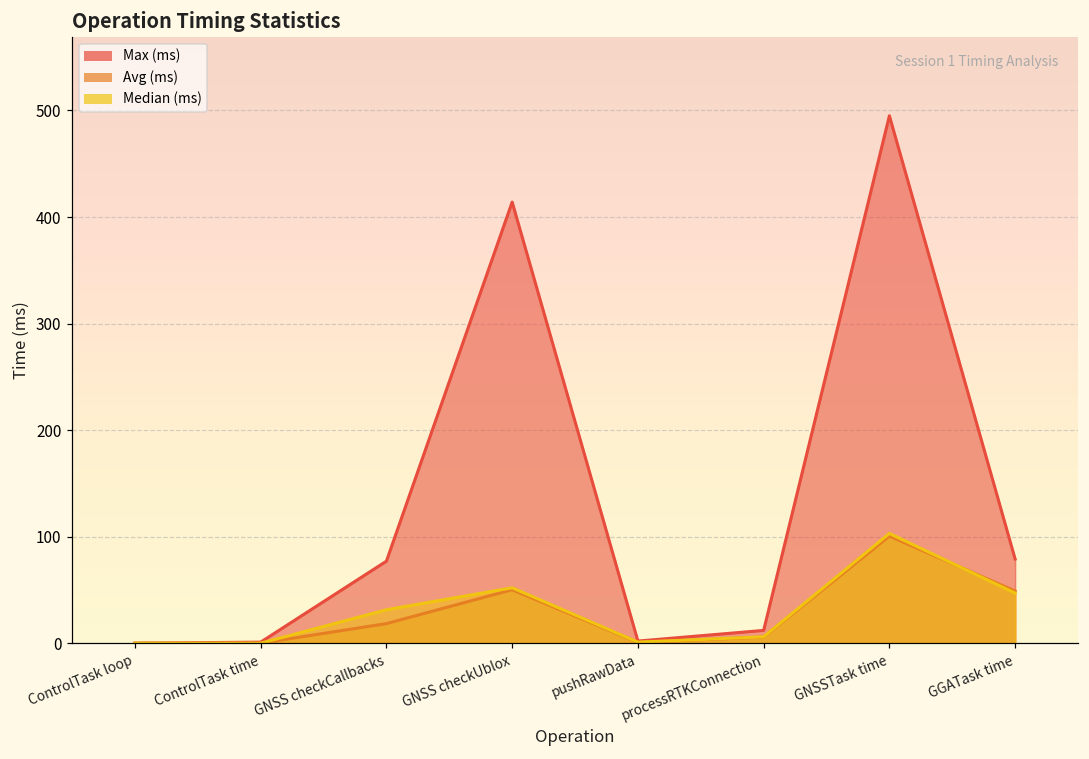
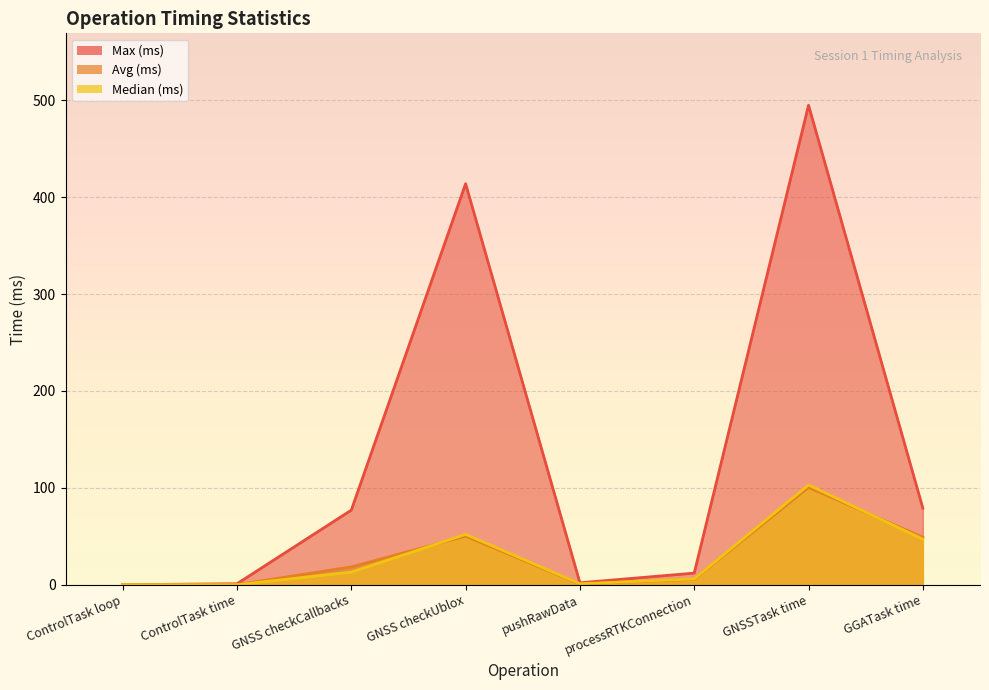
Median (ms), GNSS checkCallbacks: 30 -> 10
